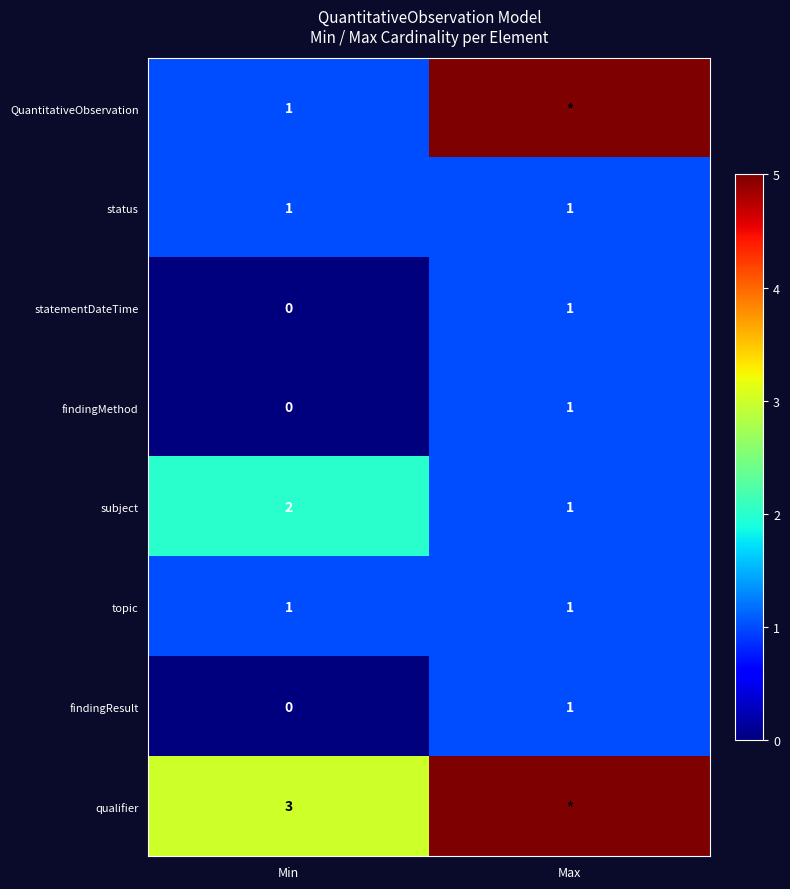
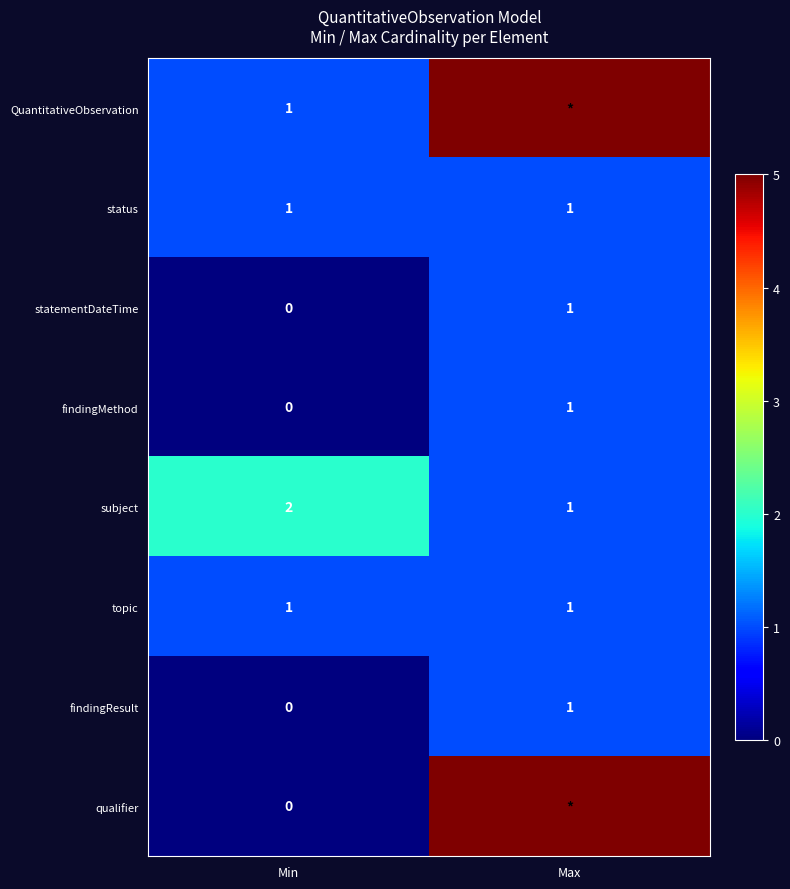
qualifier, Min: 3 -> 0
